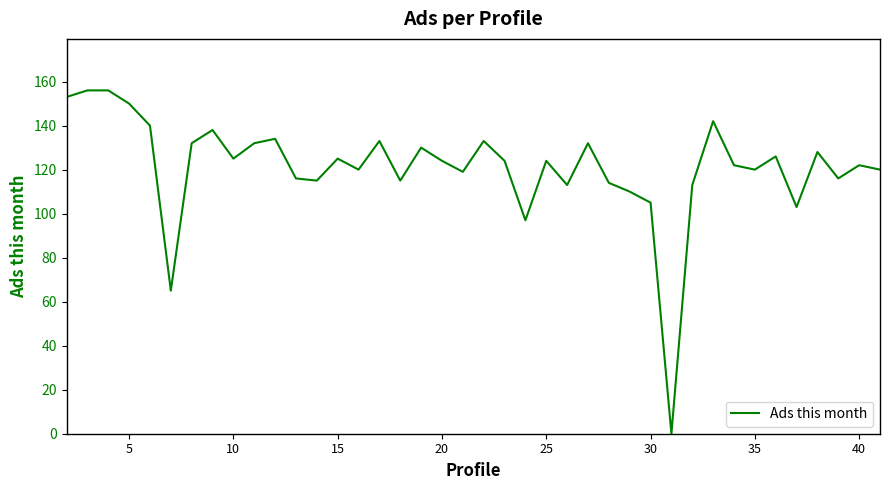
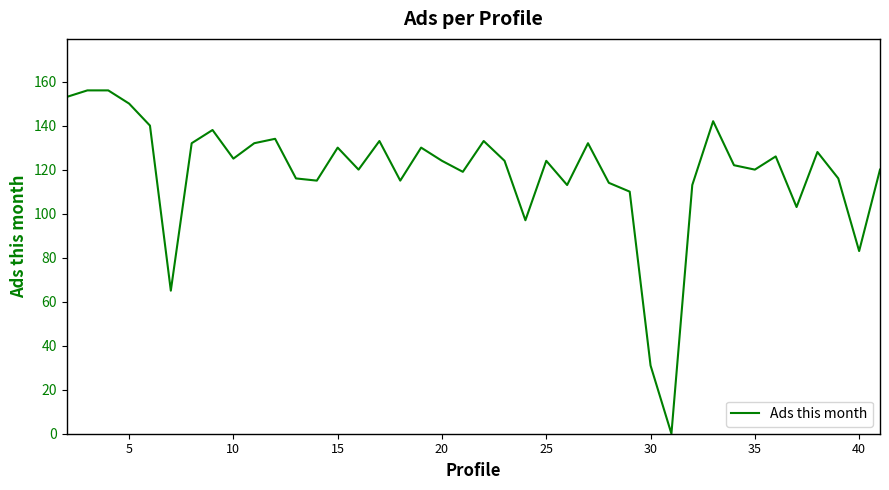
15: 125 -> 130
30: 105 -> 31
40: 122 -> 83
